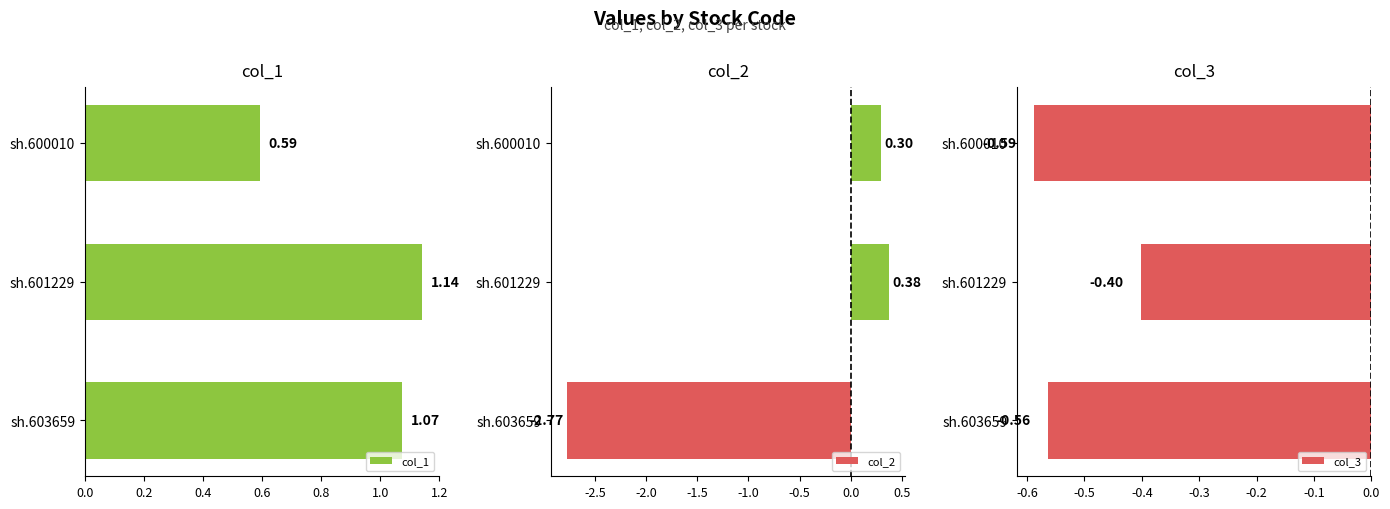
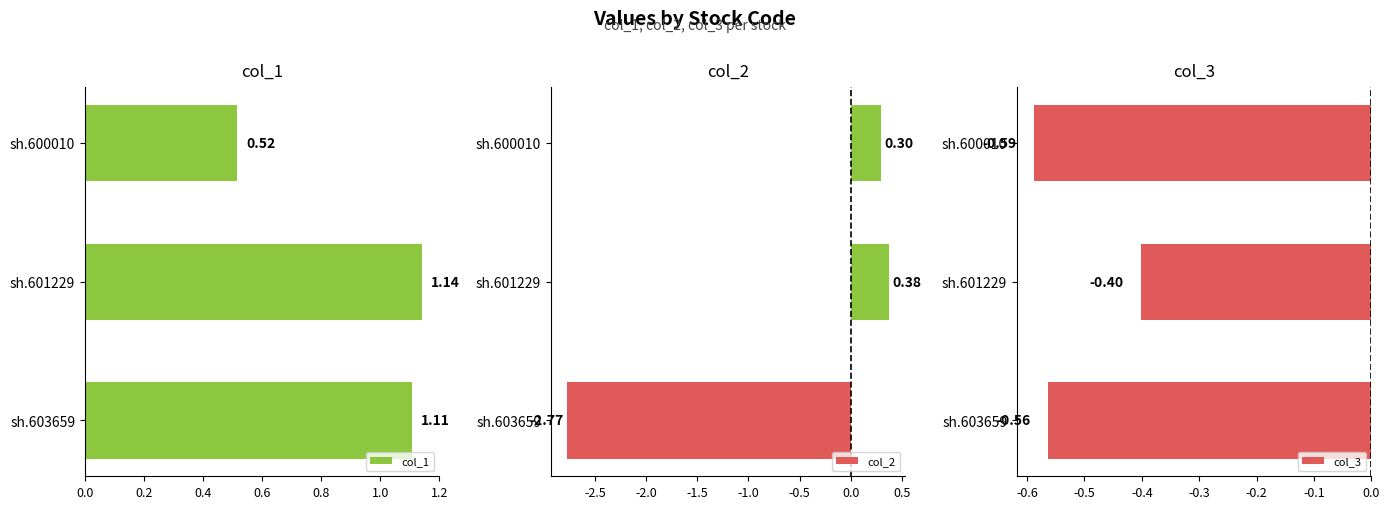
col_1, sh.600010: 0.59 -> 0.52
col_1, sh.603659: 1.07 -> 1.11
